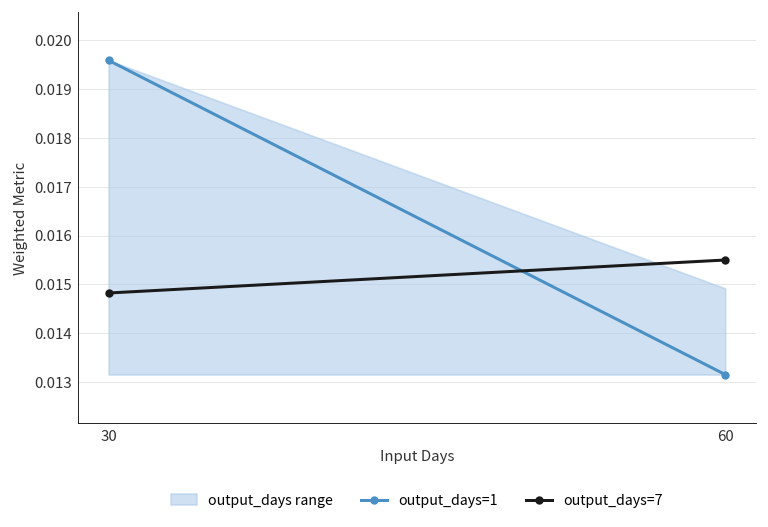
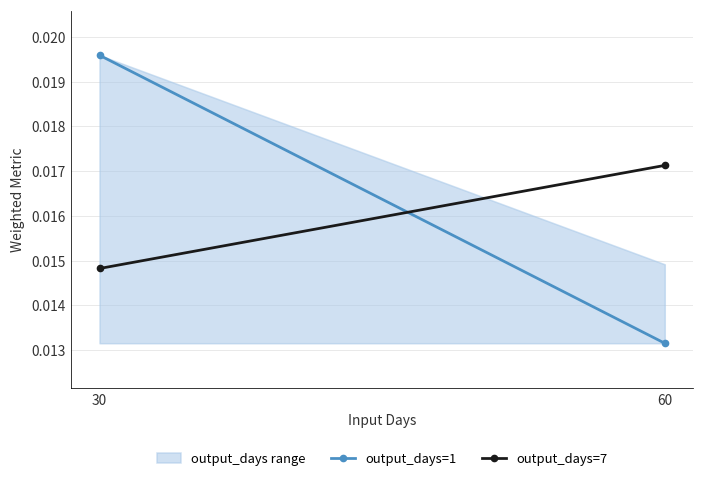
output_days=7, 60: 0.0155 -> 0.0171
